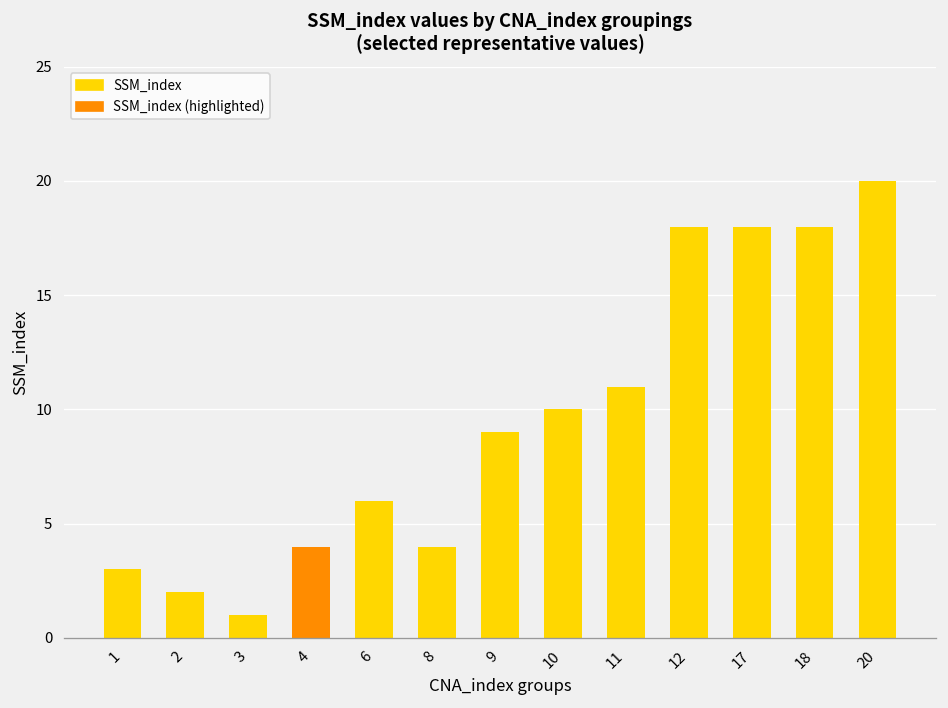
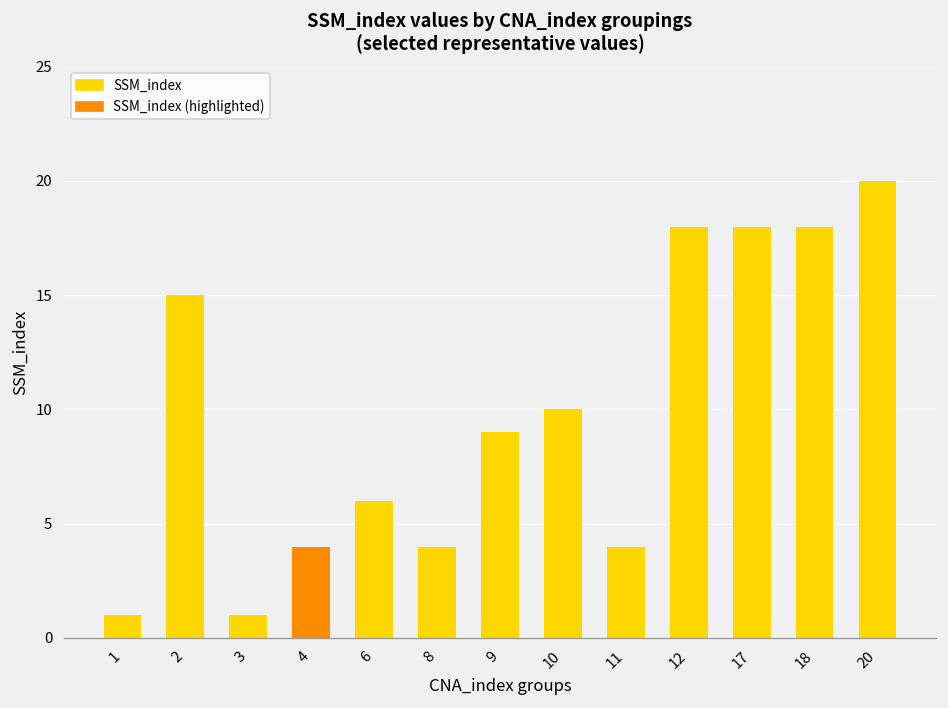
1: 3 -> 1
2: 2 -> 15
11: 11 -> 4
